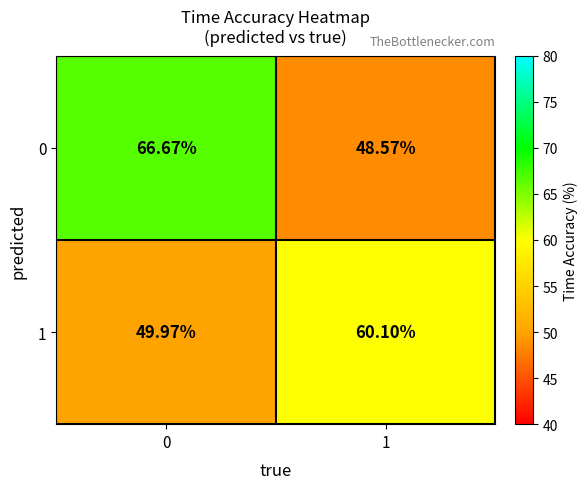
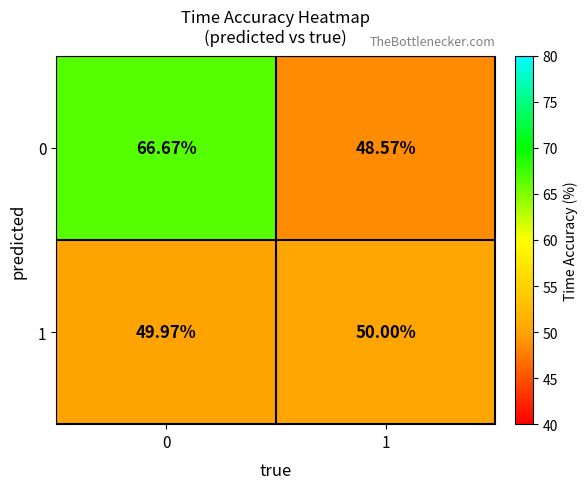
1, 1: 60.10% -> 50.00%
